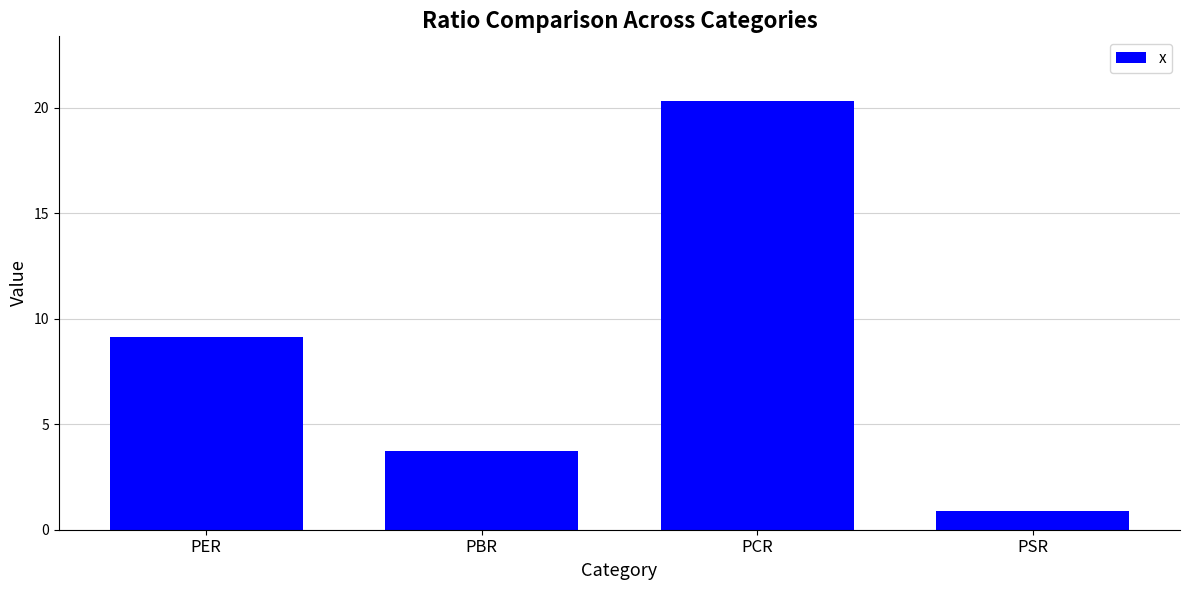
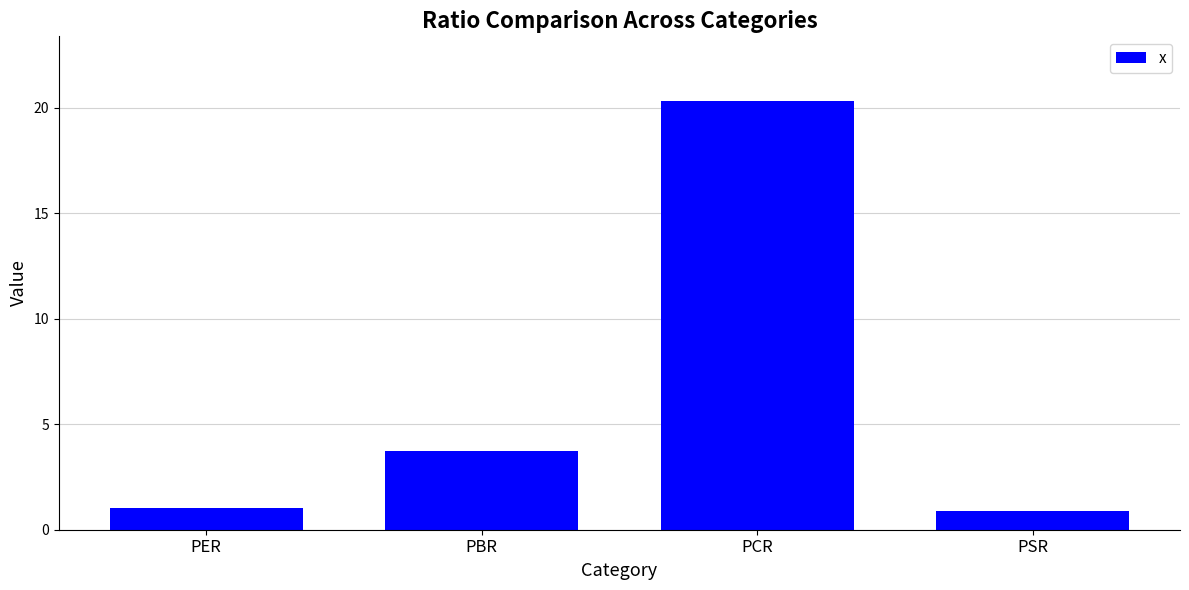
PER: 9.1 -> 1.0
